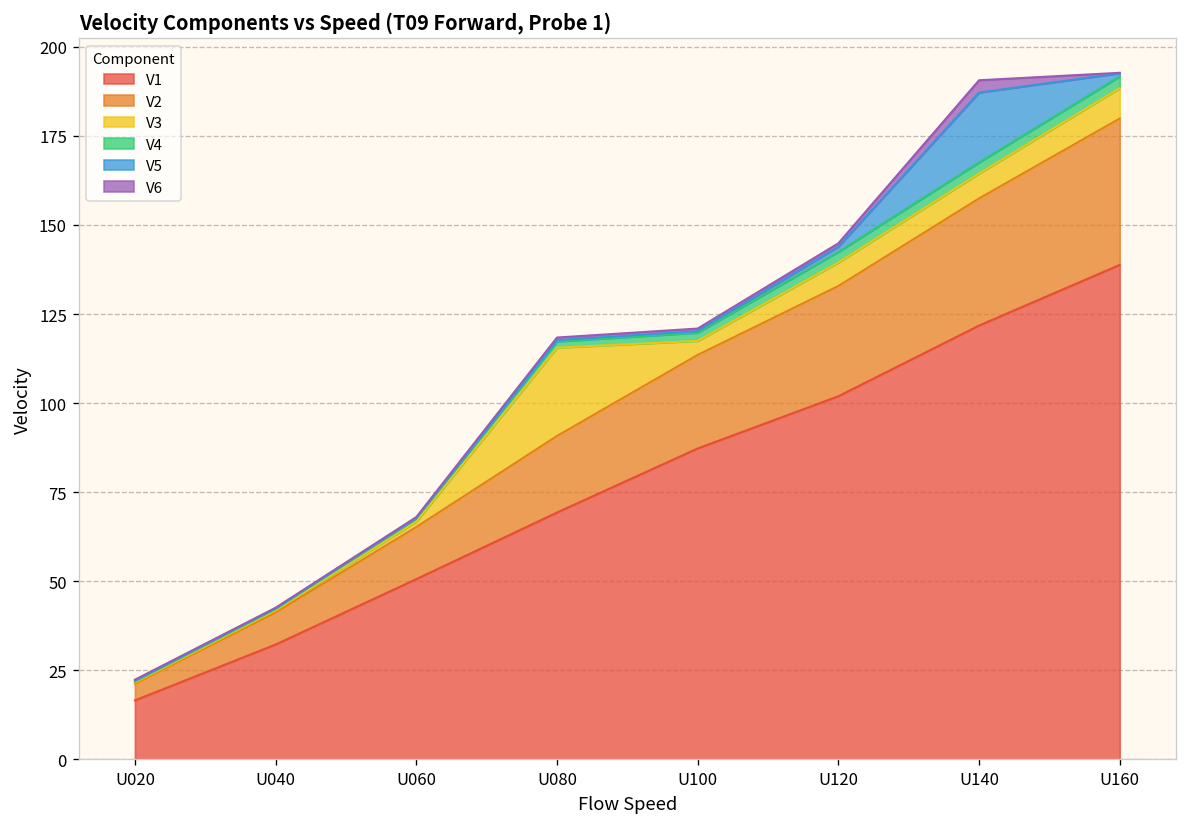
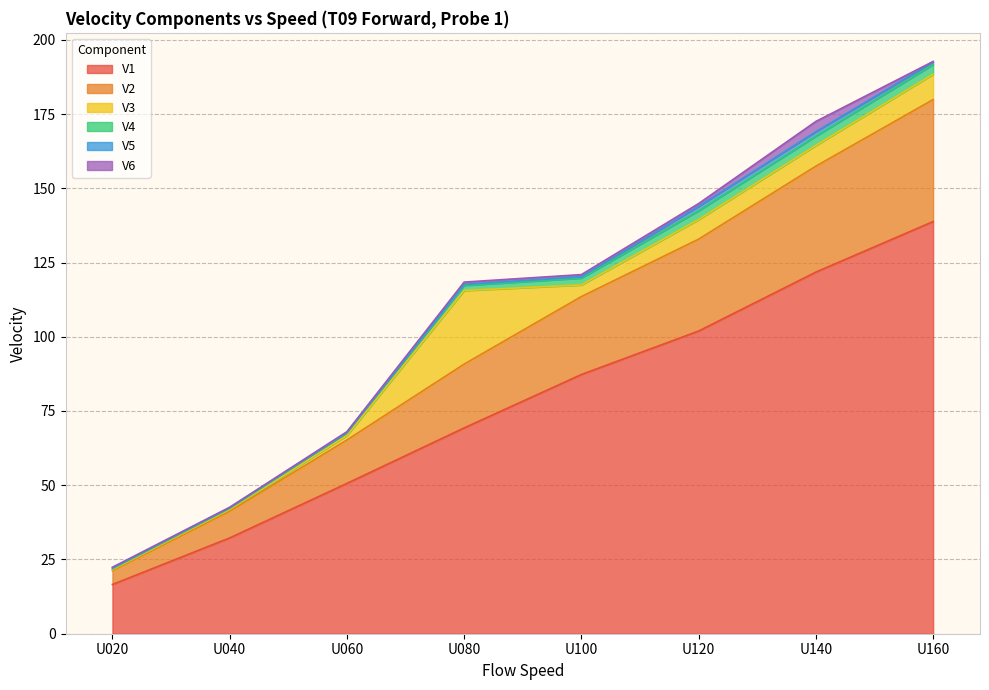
V5, U140: 20 -> 2
